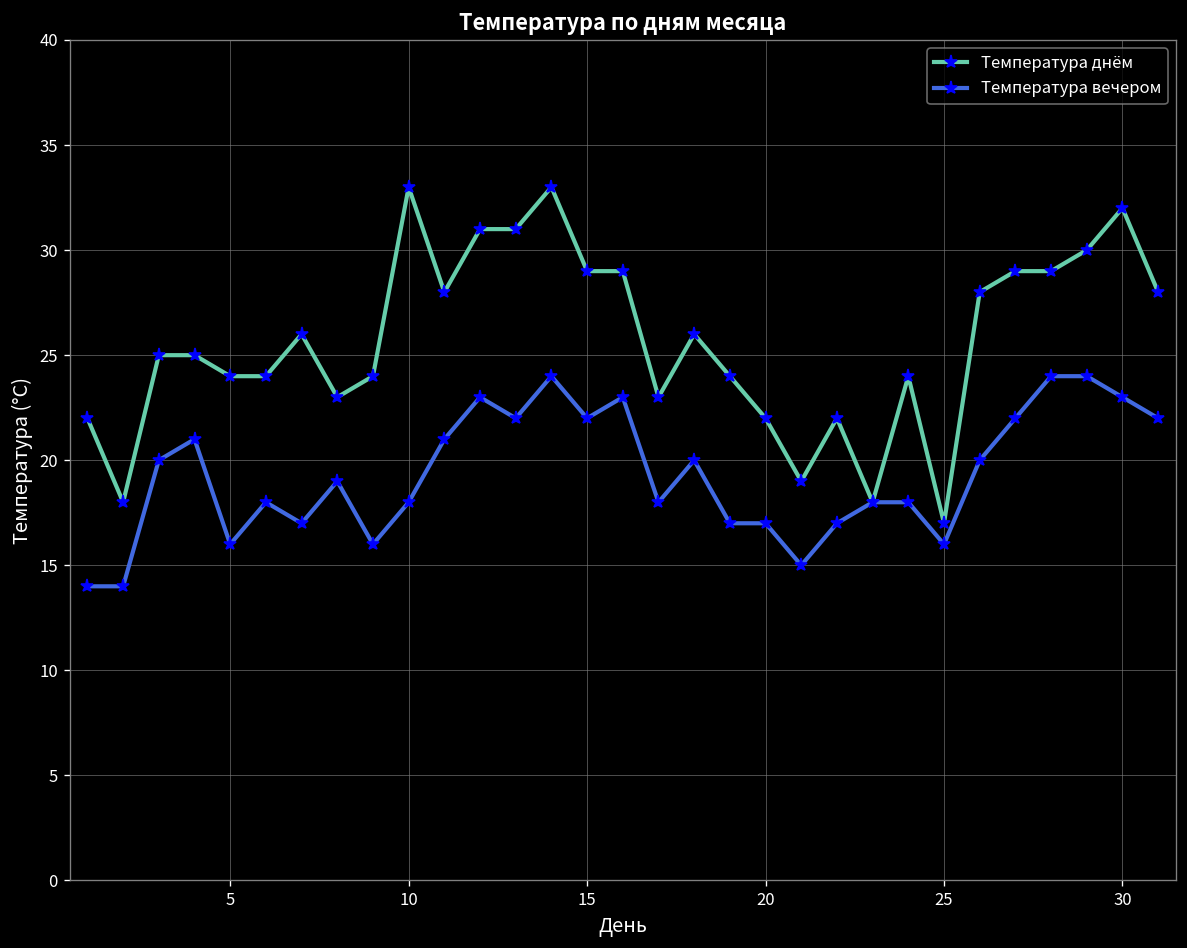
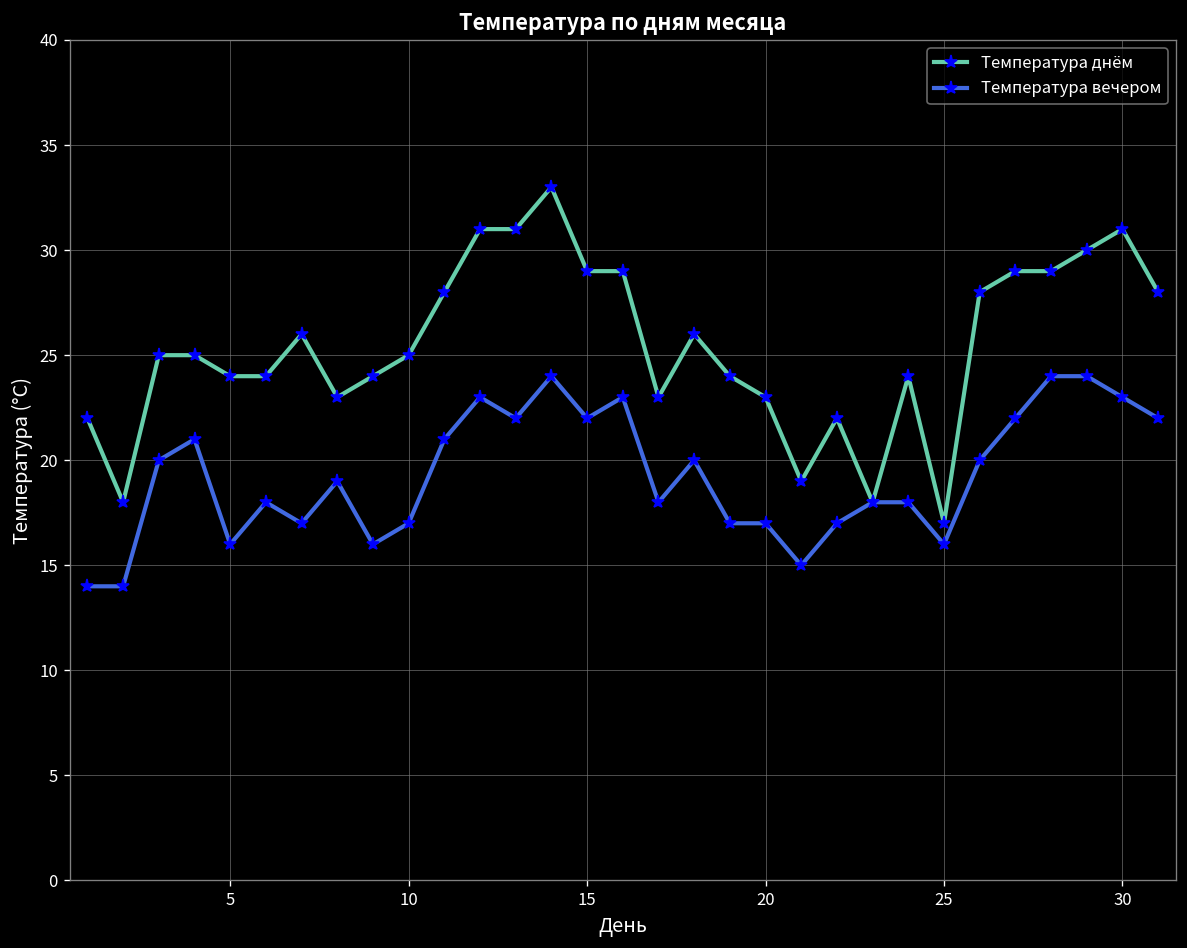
Температура днём, 10: 33 -> 25
Температура вечером, 10: 18 -> 17
Температура днём, 20: 22 -> 23
Температура днём, 30: 32 -> 31
